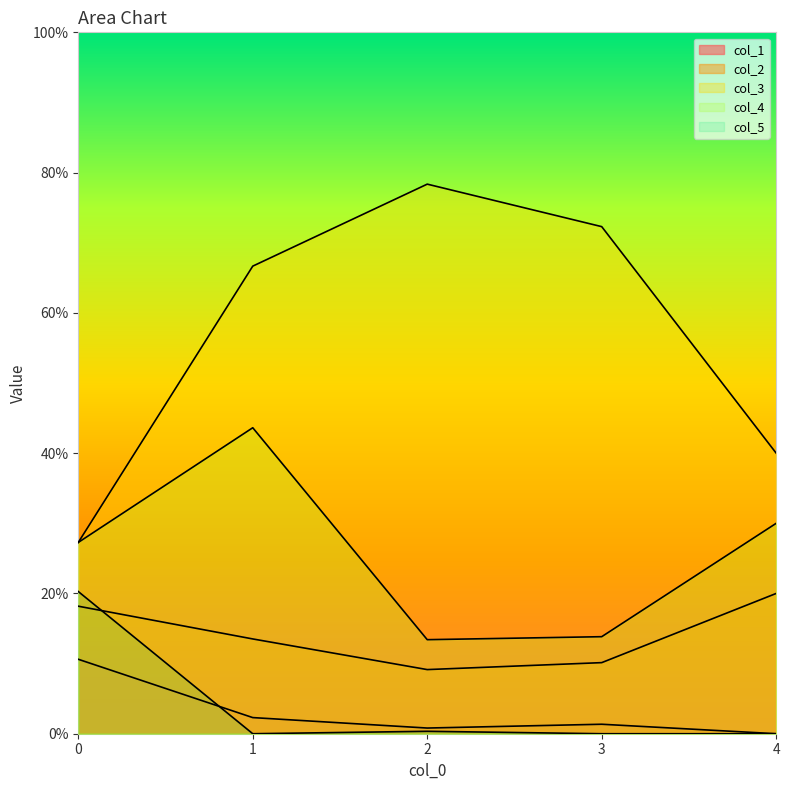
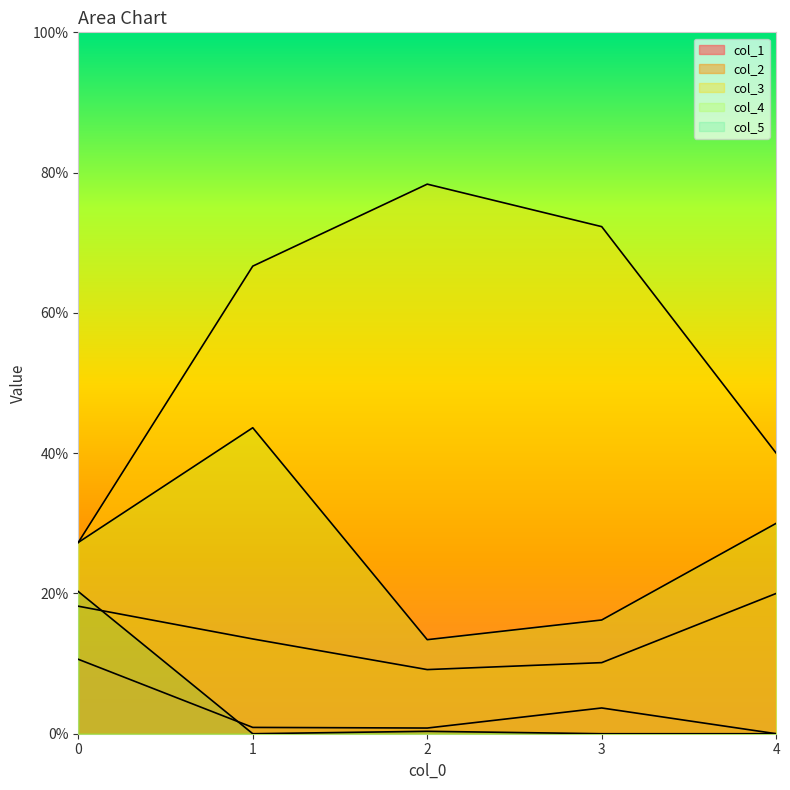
col_1, 1: 2% -> 1%
col_1, 3: 1% -> 4%
col_4, 3: 14% -> 16%
